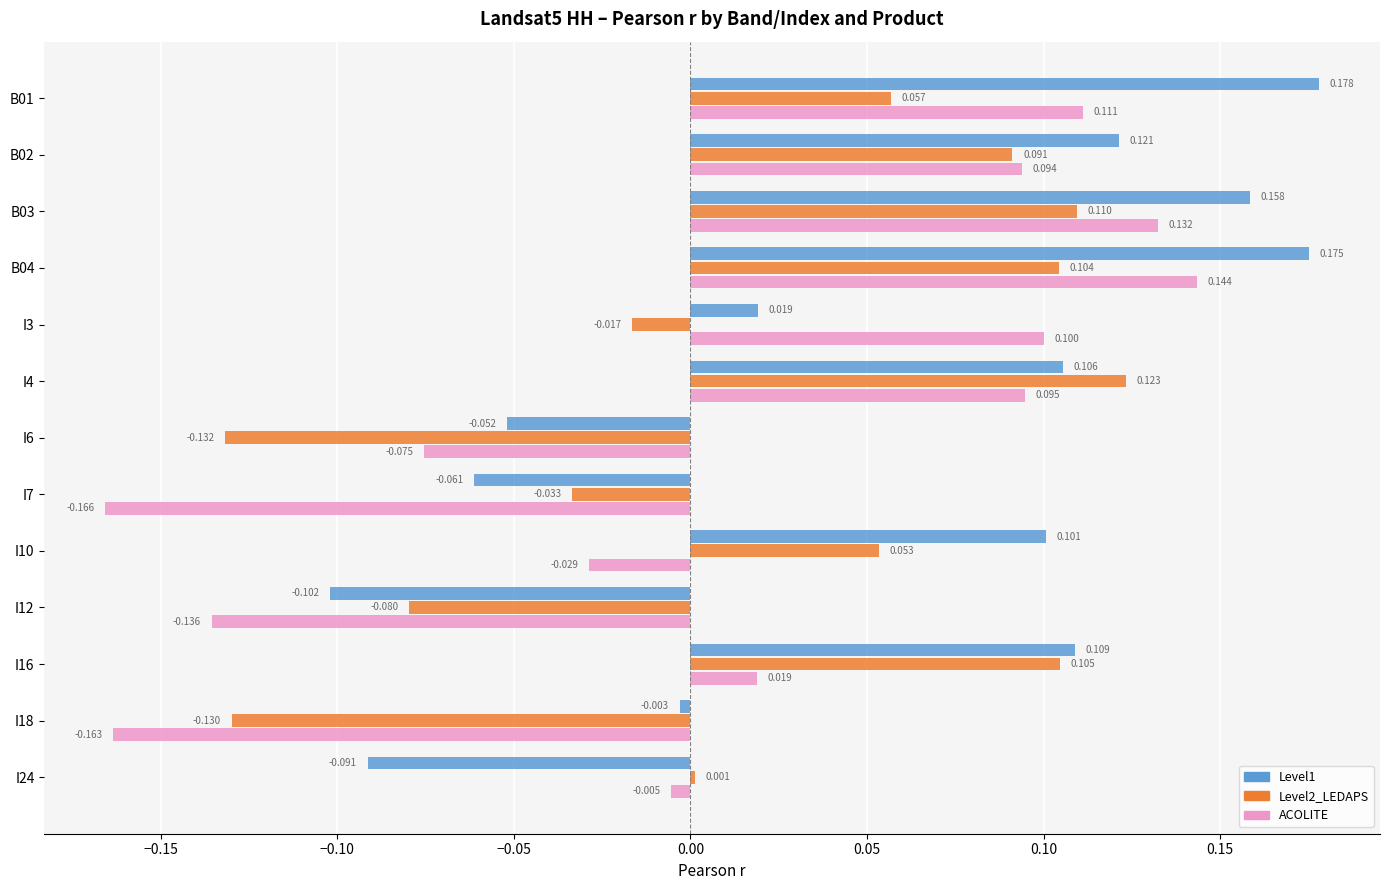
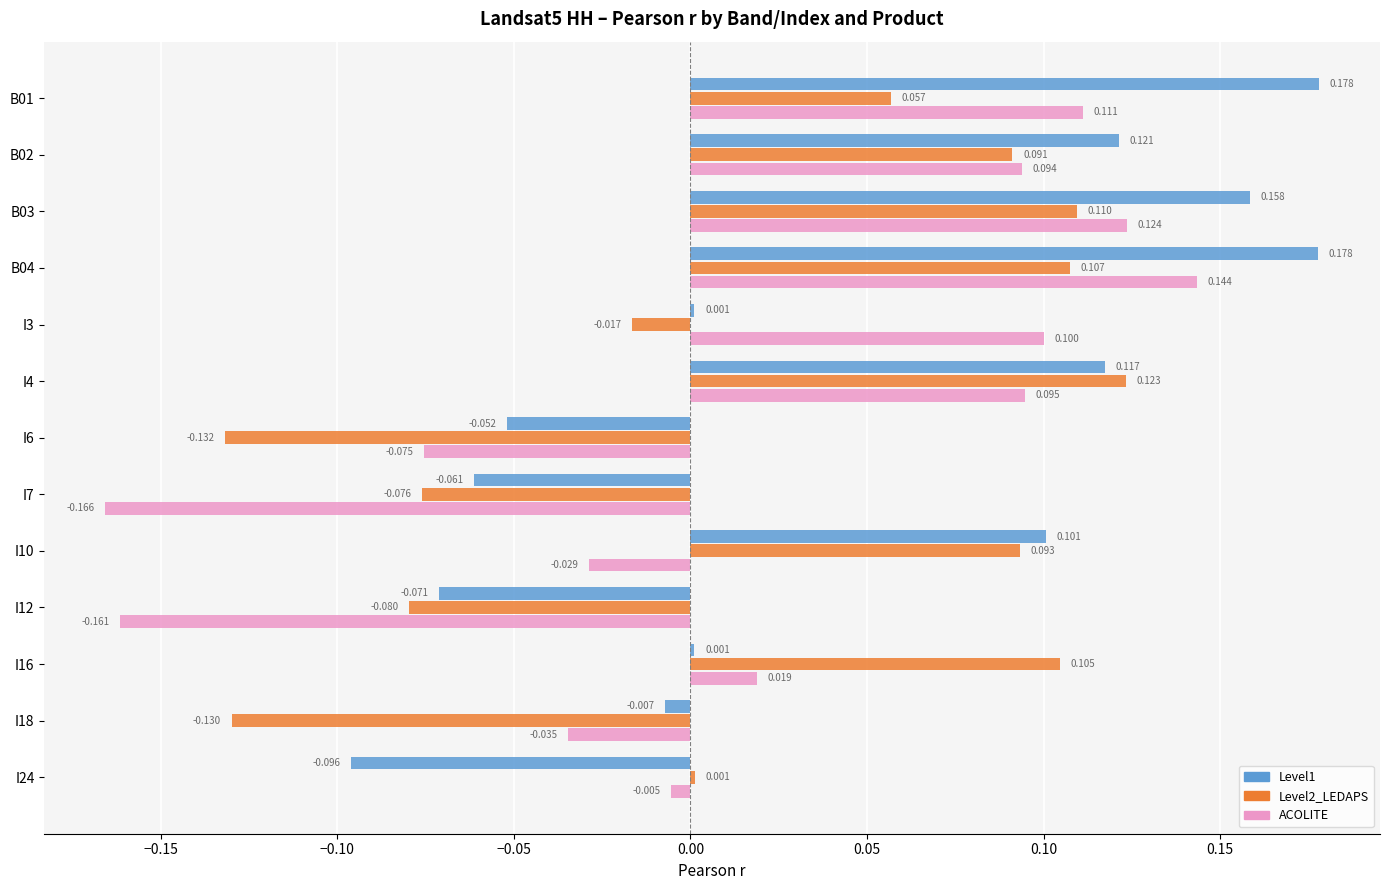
ACOLITE, B03: 0.132 -> 0.124
Level1, B04: 0.175 -> 0.178
Level2_LEDAPS, B04: 0.104 -> 0.107
Level1, I3: 0.019 -> 0.001
Level1, I4: 0.106 -> 0.117
Level2_LEDAPS, I7: -0.033 -> -0.076
Level2_LEDAPS, I10: 0.053 -> 0.093
Level1, I12: -0.102 -> -0.071
ACOLITE, I12: -0.136 -> -0.161
Level1, I16: 0.109 -> 0.001
Level1, I18: -0.003 -> -0.007
ACOLITE, I18: -0.163 -> -0.035
Level1, I24: -0.091 -> -0.096
